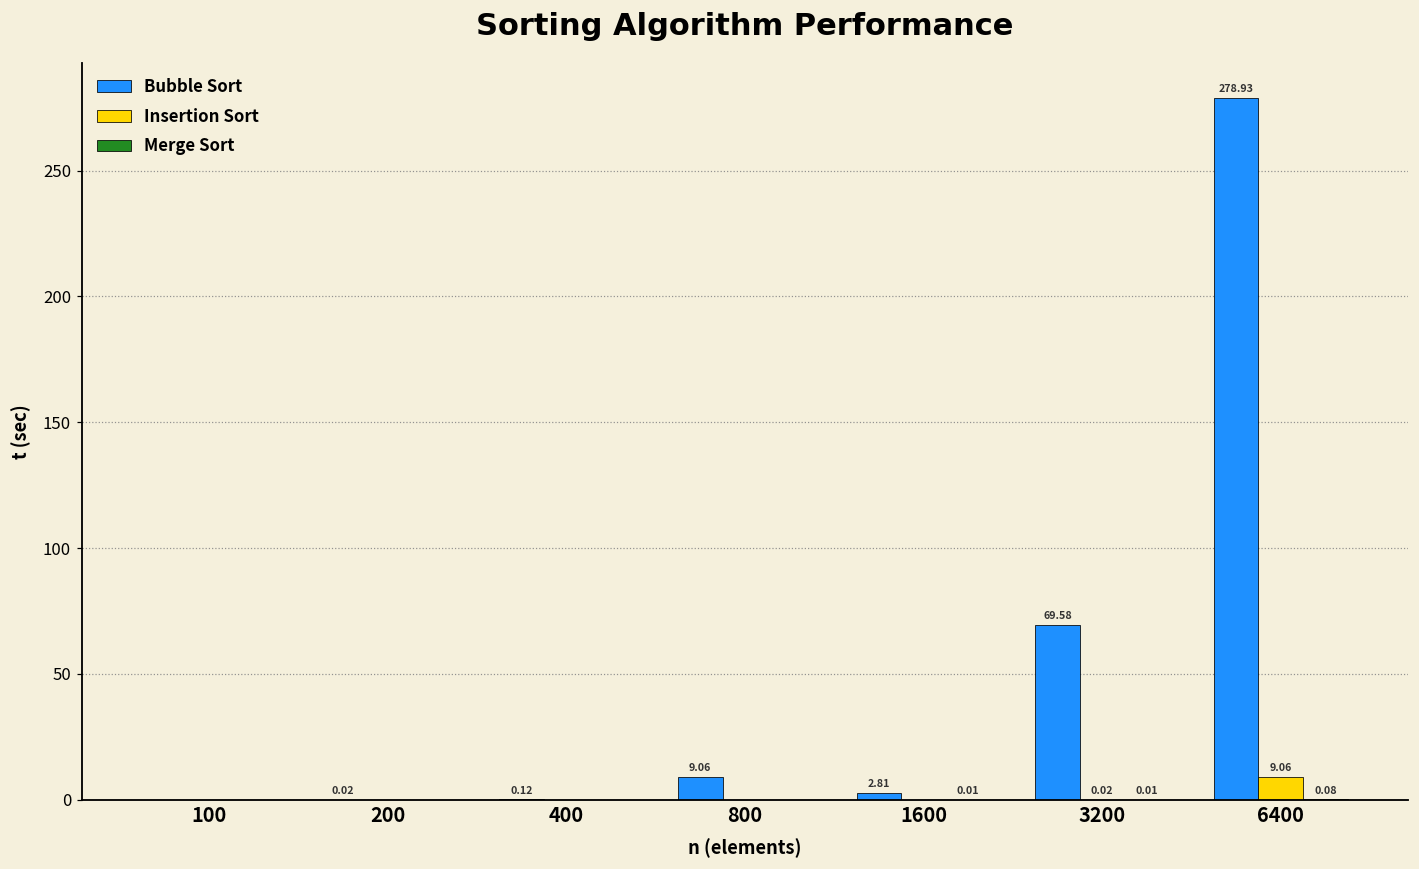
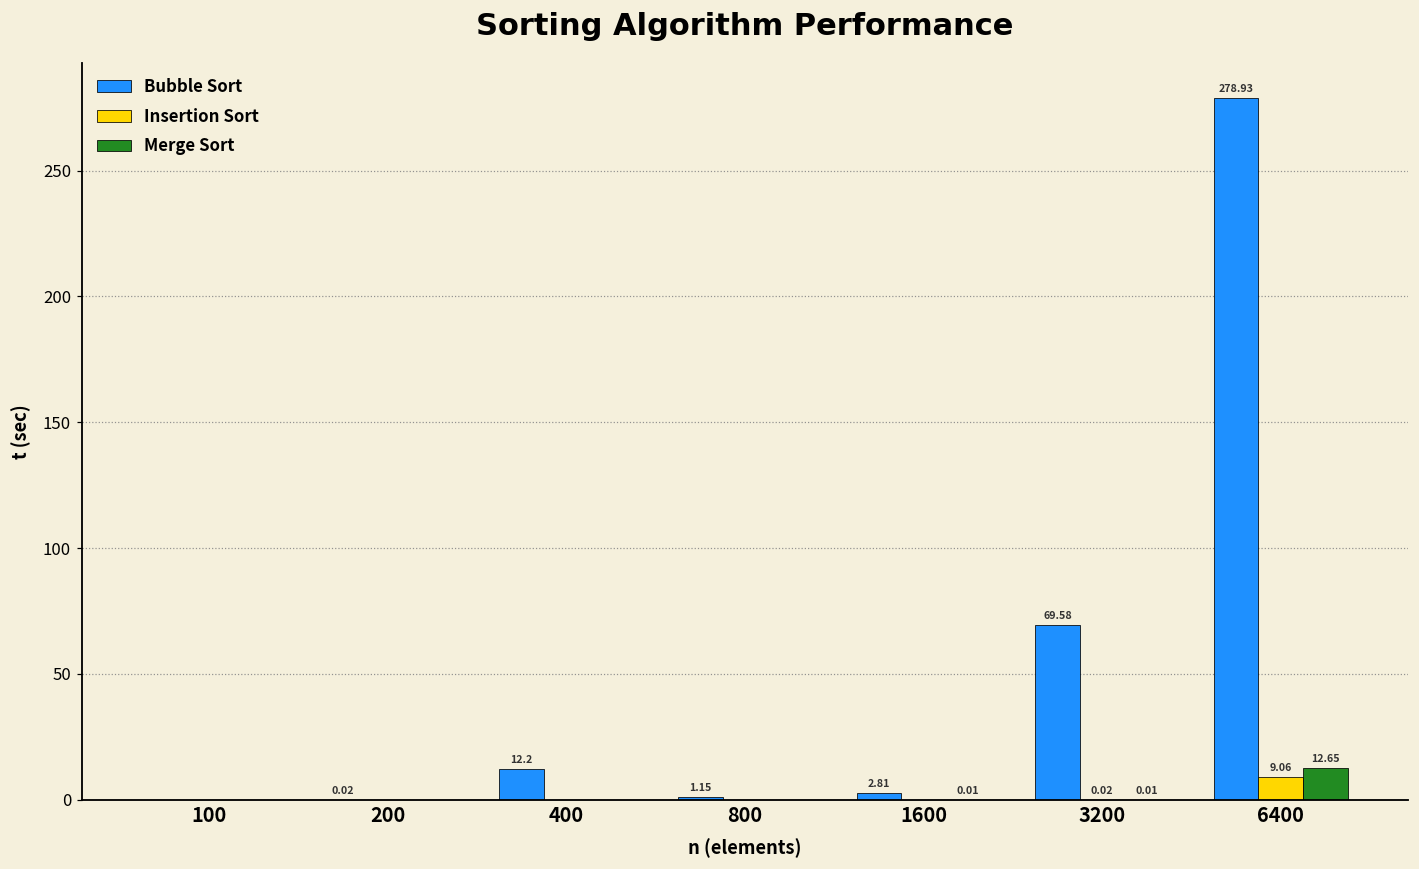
Bubble Sort, 400: 0.12 -> 12.2
Bubble Sort, 800: 9.06 -> 1.15
Merge Sort, 6400: 0.08 -> 12.65
